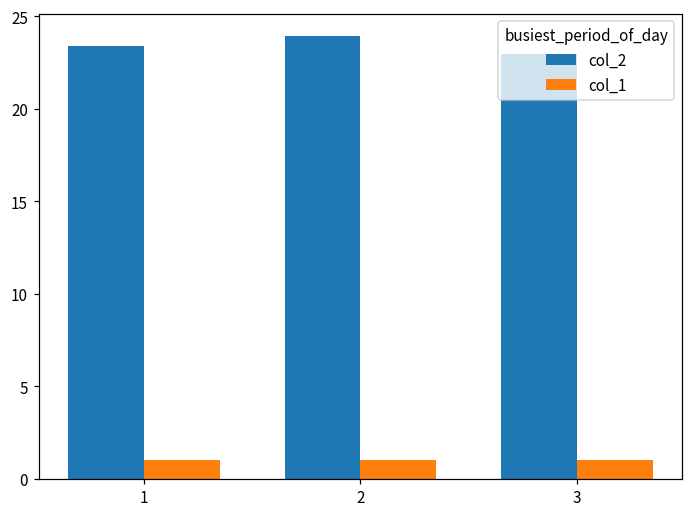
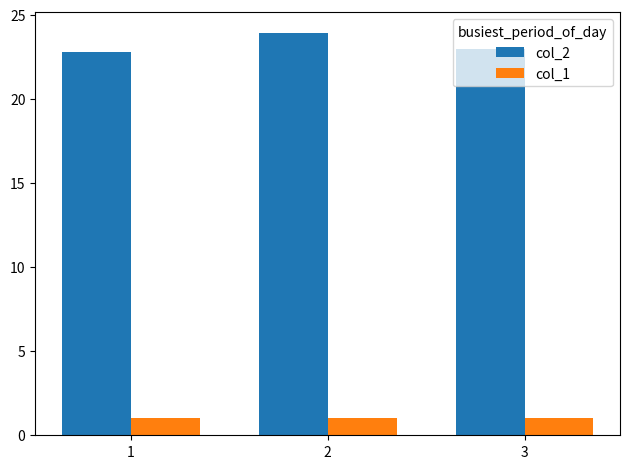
col_2, 1: 23.4 -> 22.8
